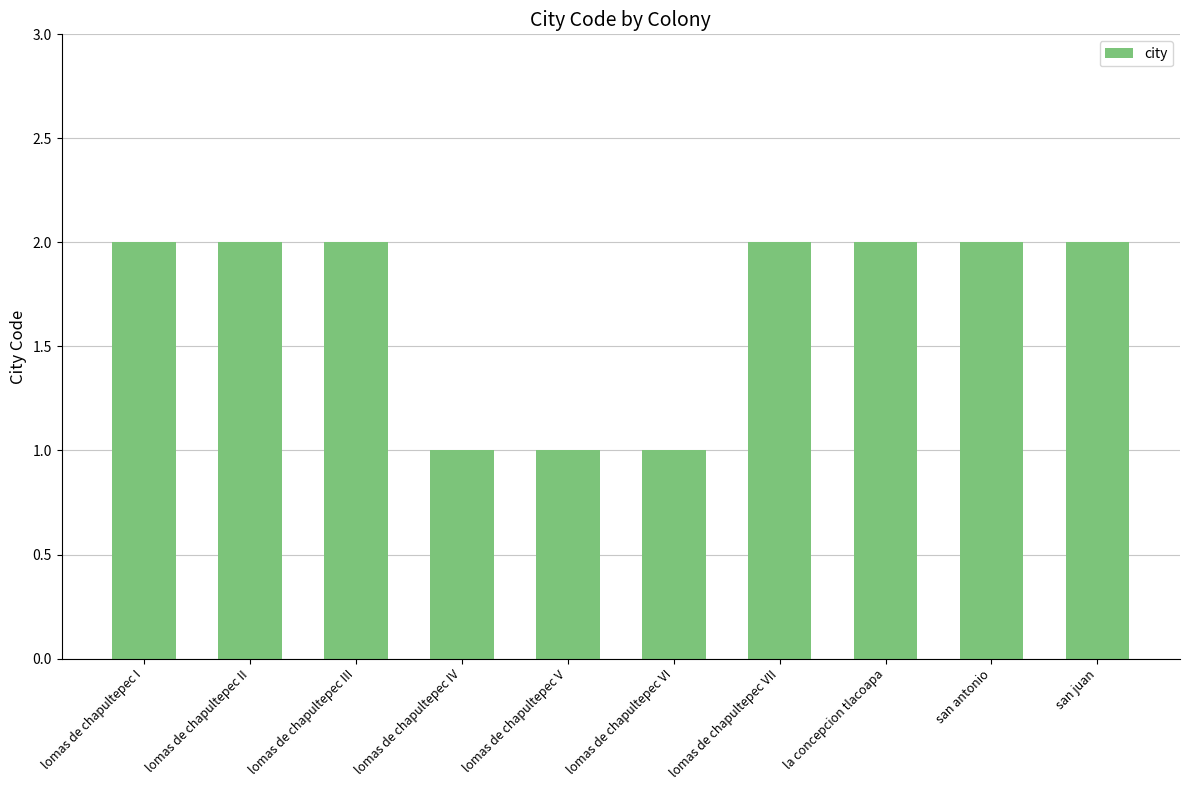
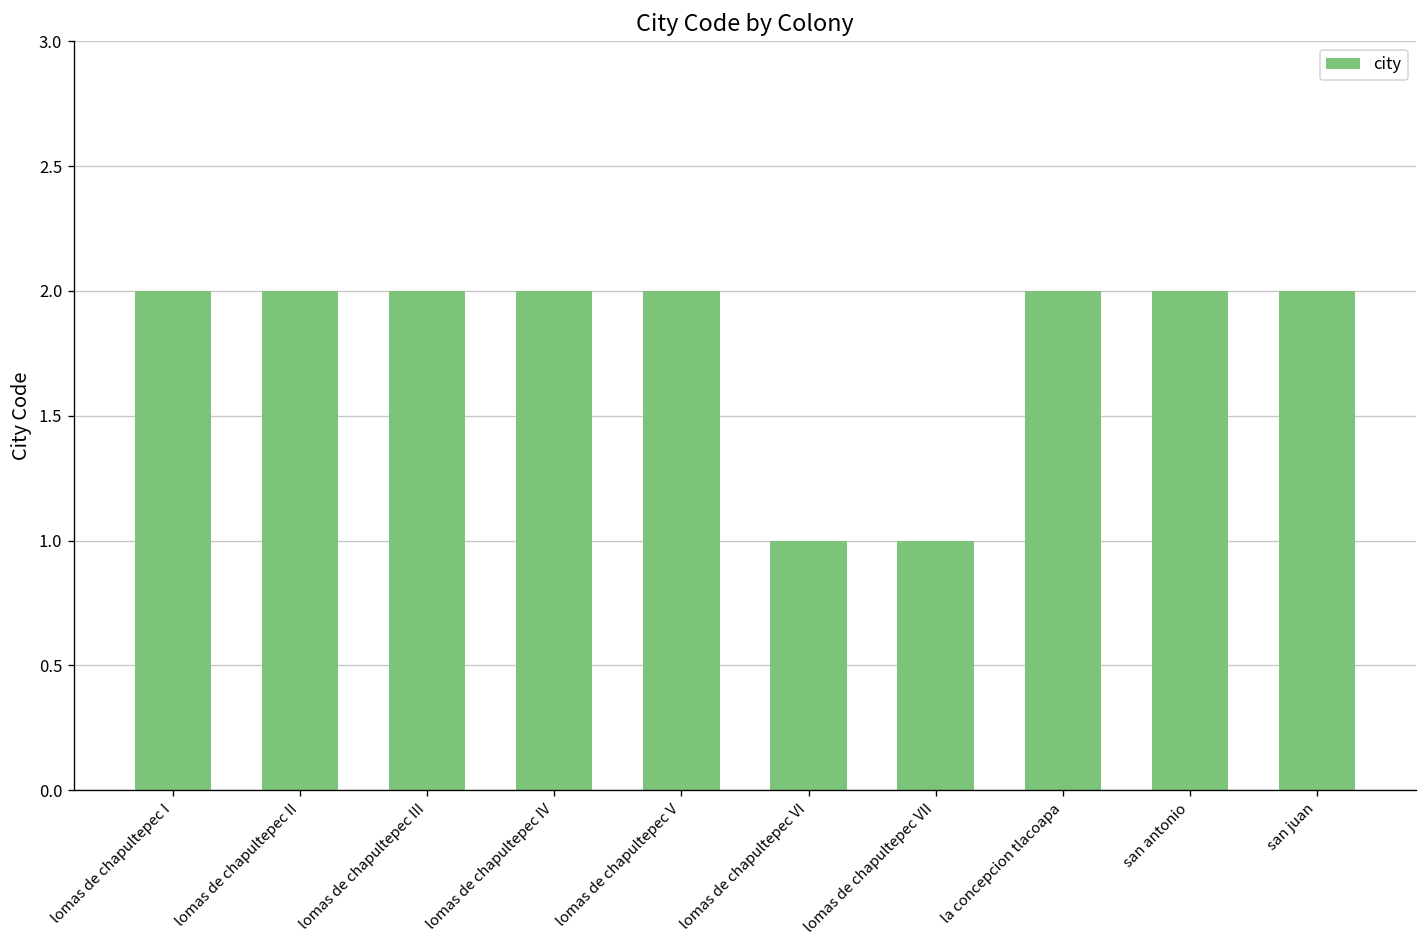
lomas de chapultepec IV: 1 -> 2
lomas de chapultepec V: 1 -> 2
lomas de chapultepec VII: 2 -> 1
